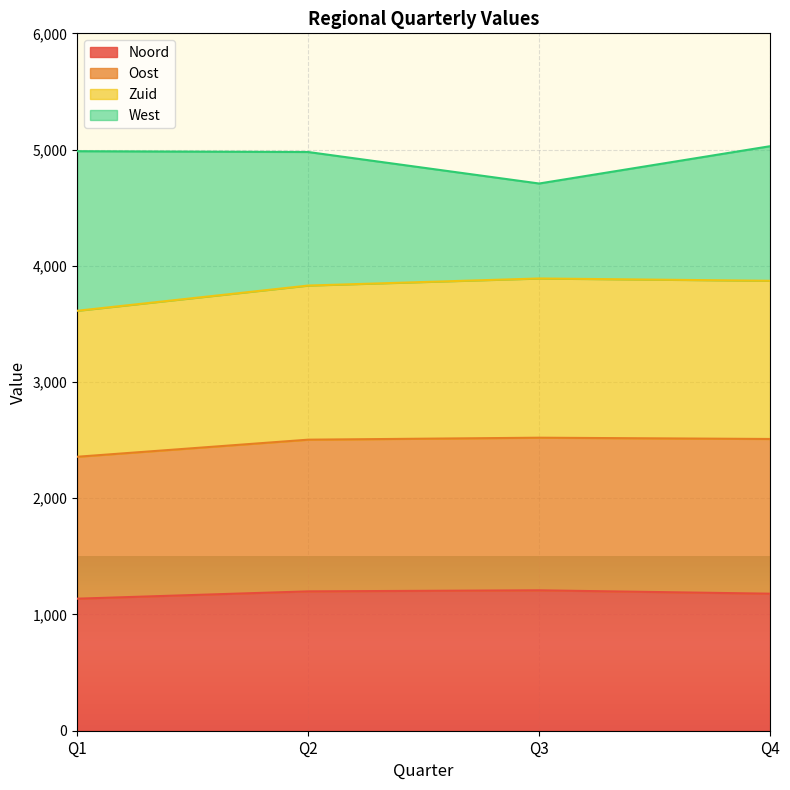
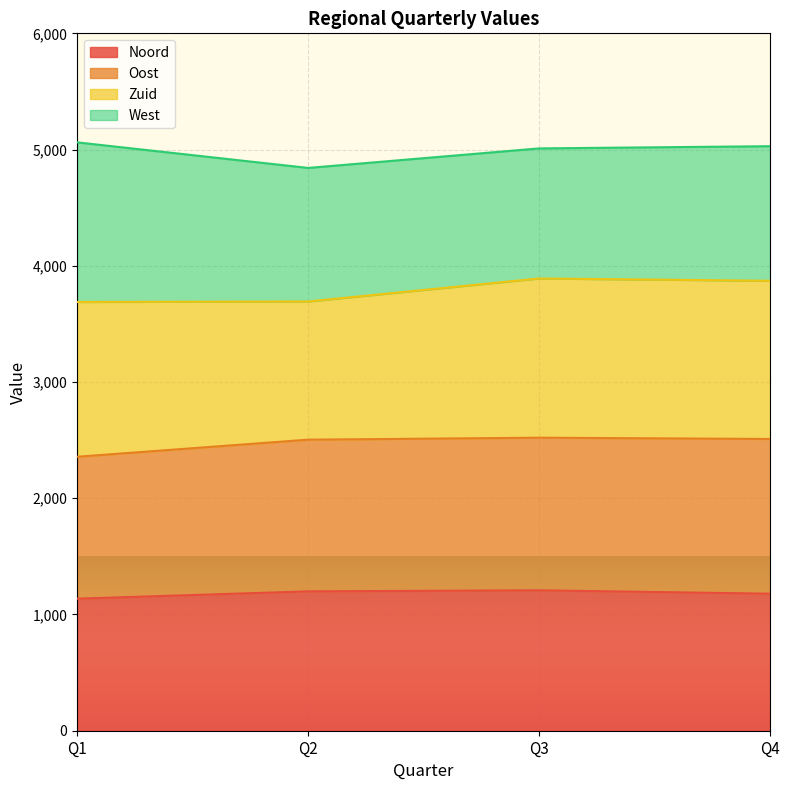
Zuid, Q1: 1,260 -> 1,330
Zuid, Q2: 1,330 -> 1,190
West, Q3: 820 -> 1,120
